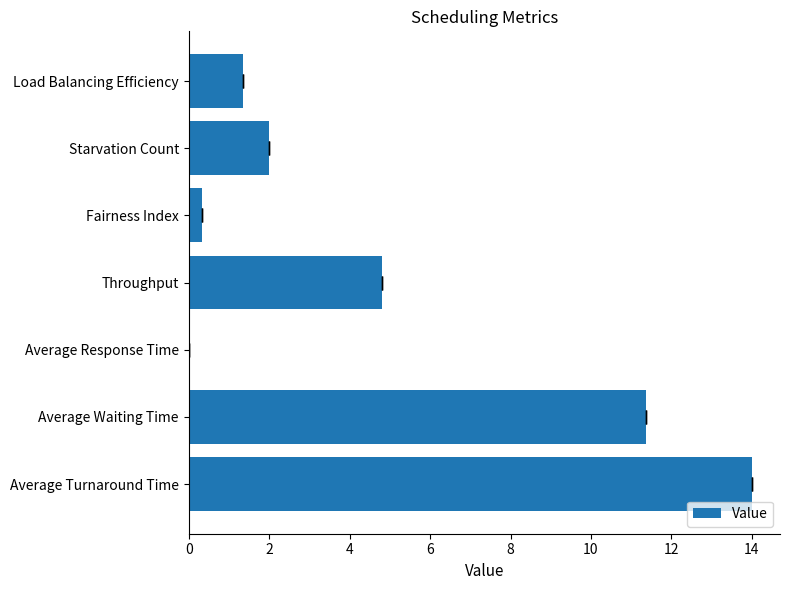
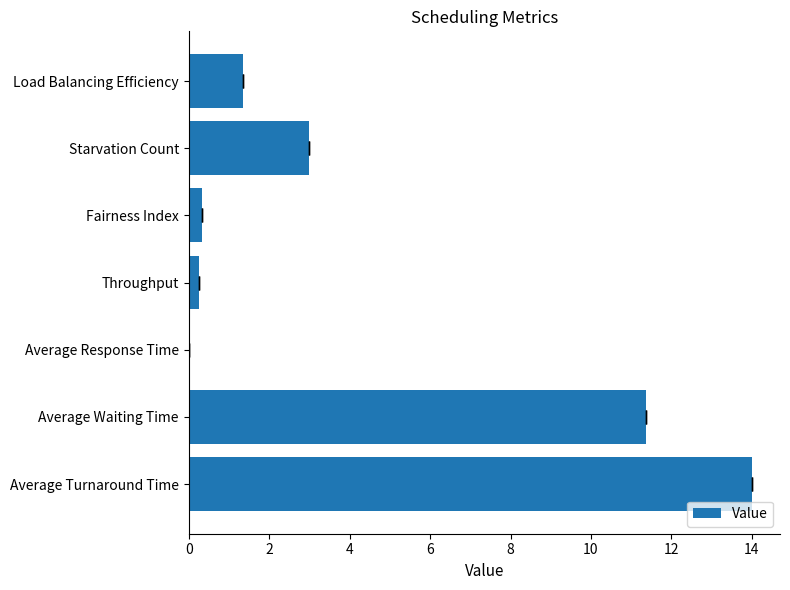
Value, Starvation Count: 2 -> 3
Value, Throughput: 4.8 -> 0.3
